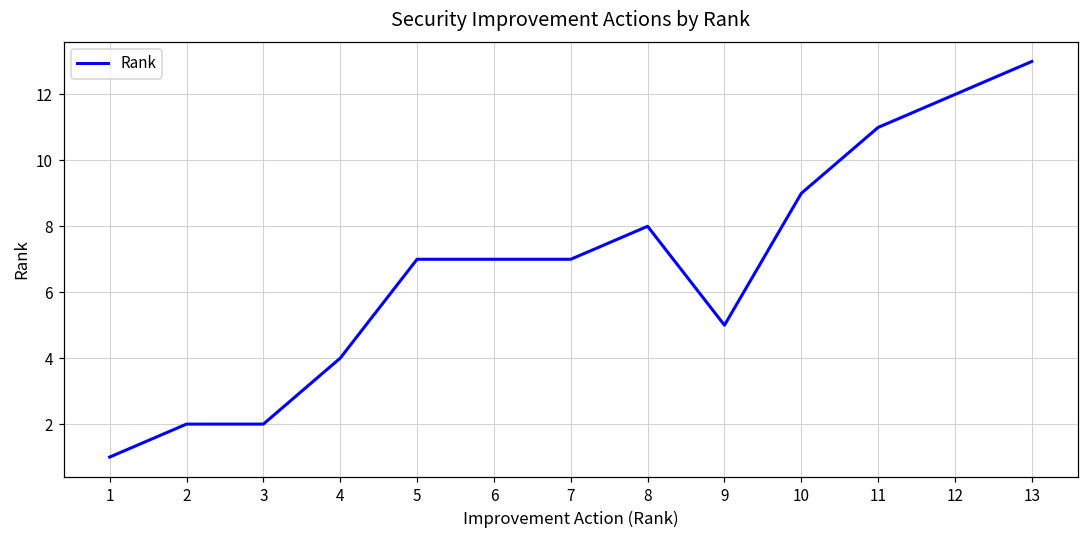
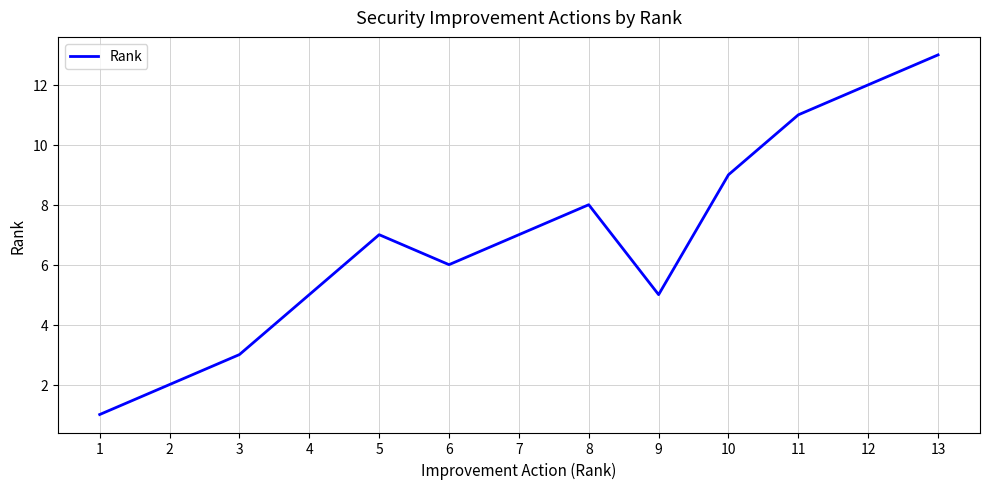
3: 2 -> 3
4: 4 -> 5
6: 7 -> 6
